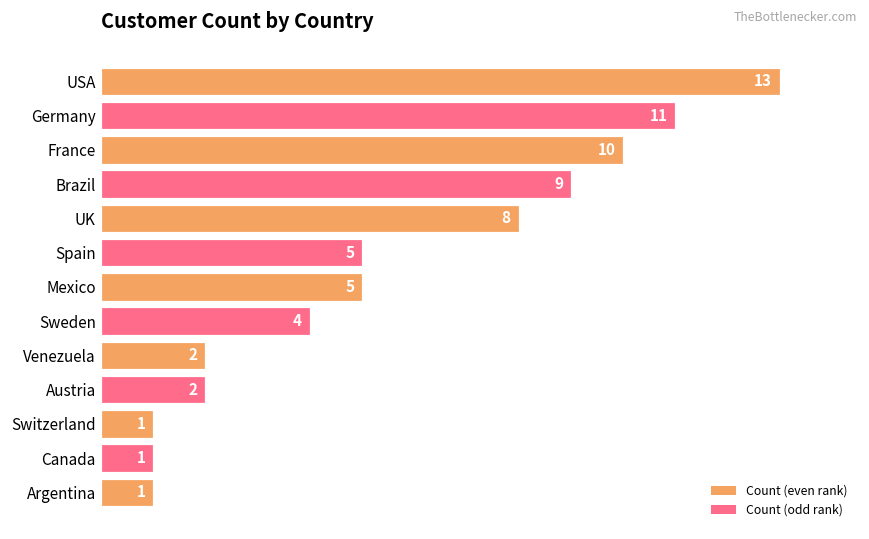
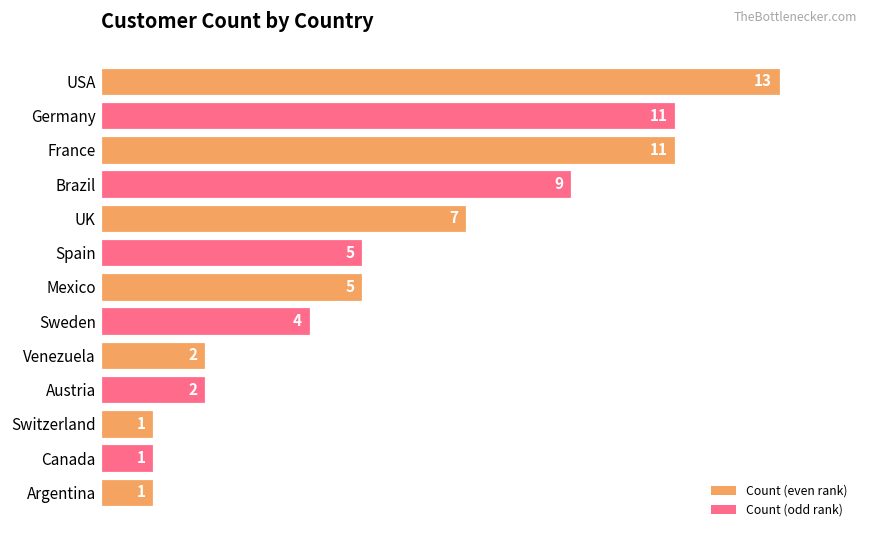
France: 10 -> 11
UK: 8 -> 7
